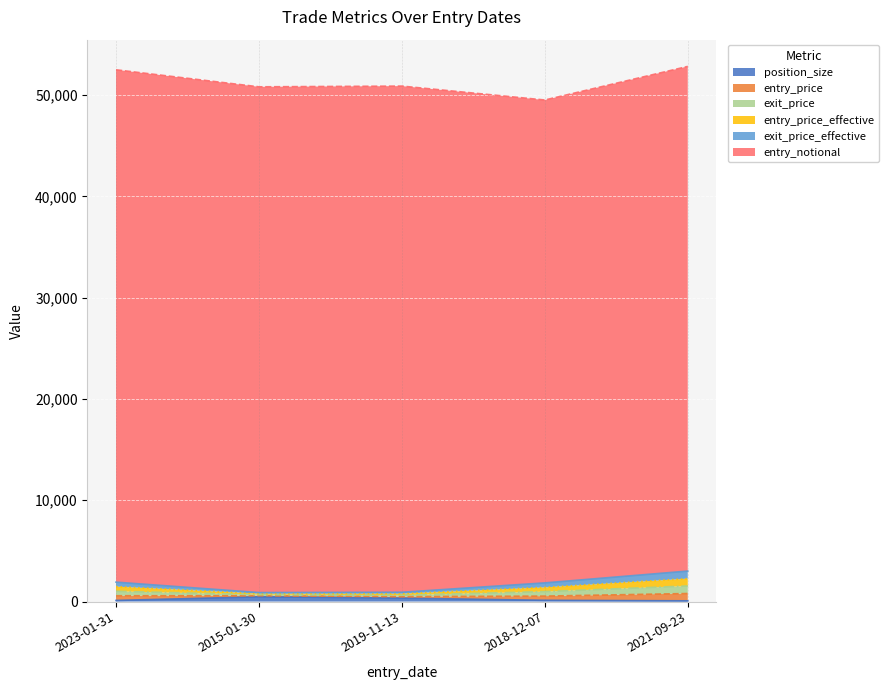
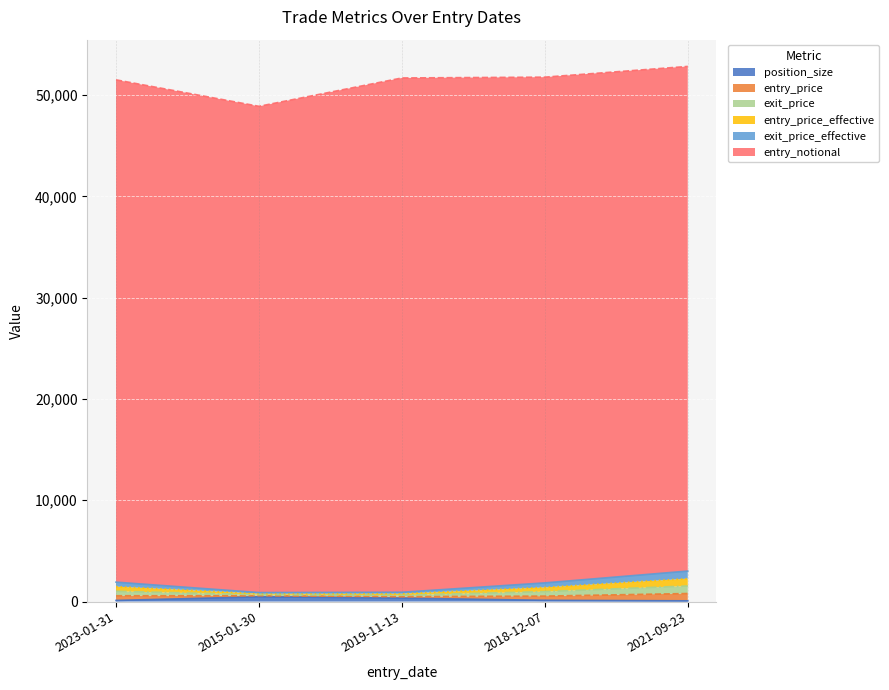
entry_notional, 2023-01-31: 50,600 -> 49,600
entry_notional, 2015-01-30: 49,900 -> 48,000
entry_notional, 2019-11-13: 50,000 -> 50,800
entry_notional, 2018-12-07: 47,700 -> 49,900
